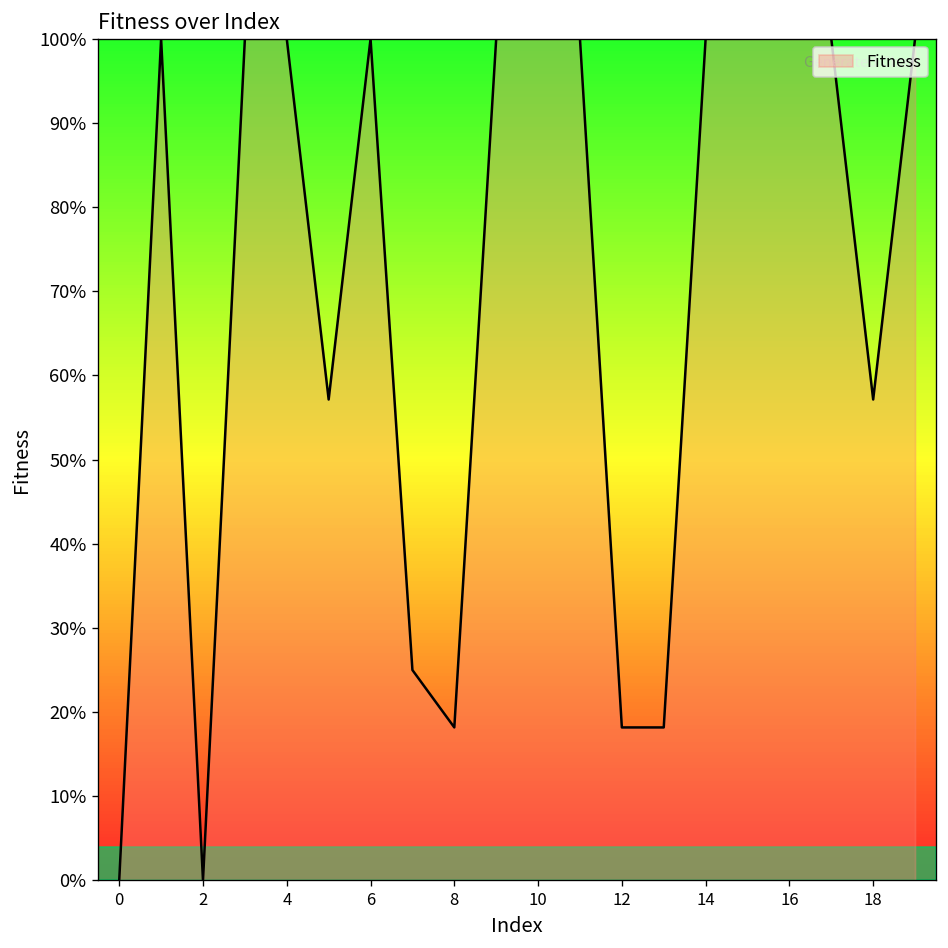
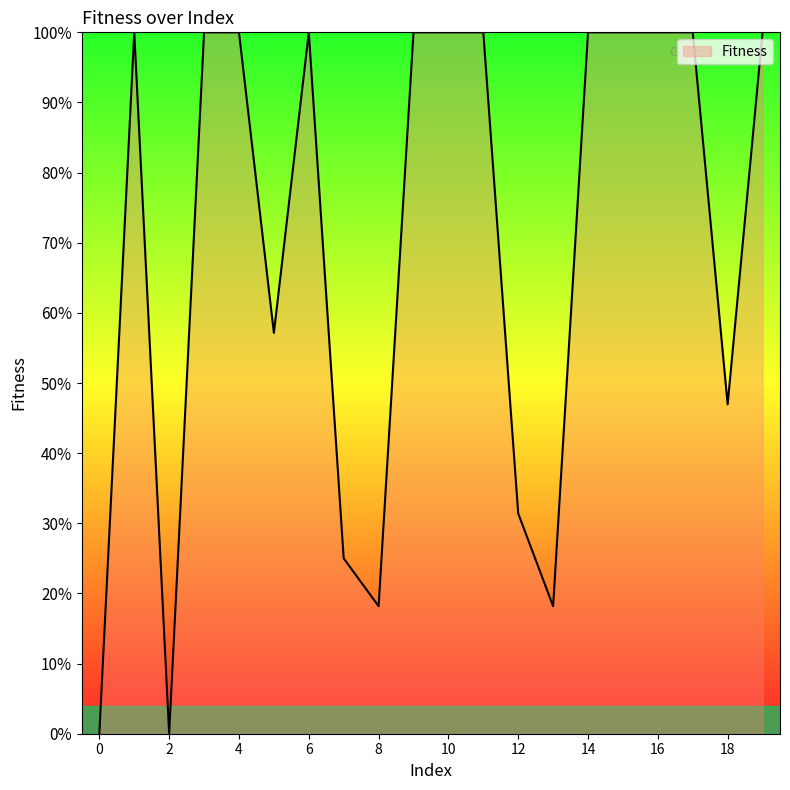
12: 18% -> 31%
18: 57% -> 47%
